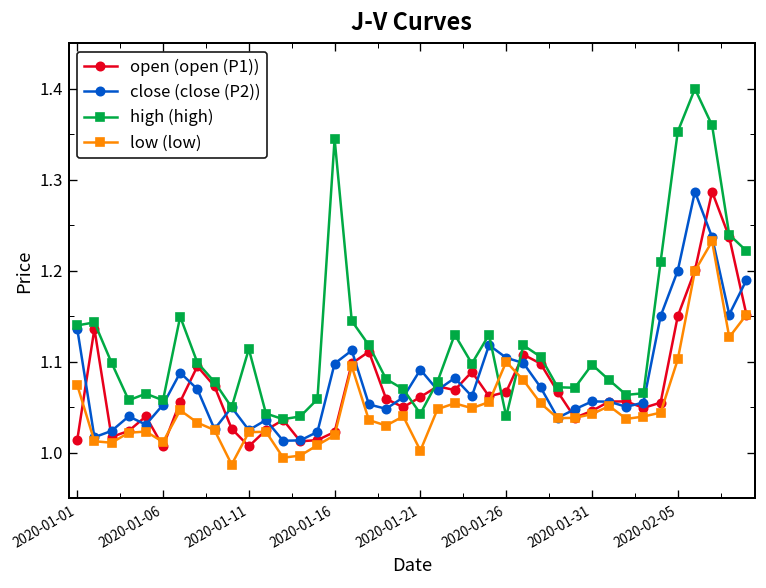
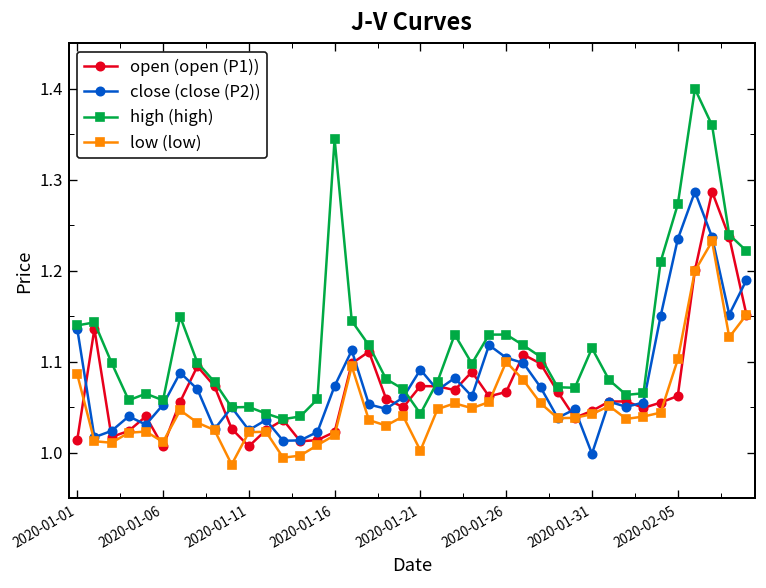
low (low), 2020-01-01: 1.07 -> 1.09
high (high), 2020-01-11: 1.11 -> 1.05
close (close (P2)), 2020-01-16: 1.10 -> 1.07
open (open (P1)), 2020-01-21: 1.06 -> 1.07
high (high), 2020-01-26: 1.04 -> 1.13
close (close (P2)), 2020-01-31: 1.06 -> 1.00
high (high), 2020-01-31: 1.10 -> 1.12
open (open (P1)), 2020-02-05: 1.15 -> 1.06
close (close (P2)), 2020-02-05: 1.20 -> 1.23
high (high), 2020-02-05: 1.35 -> 1.27
